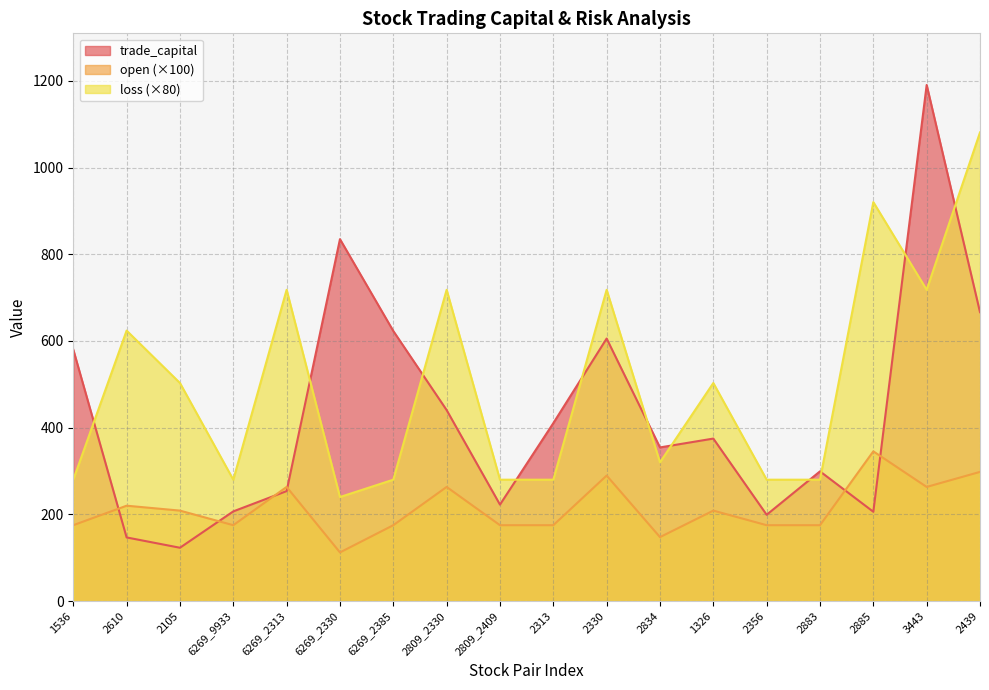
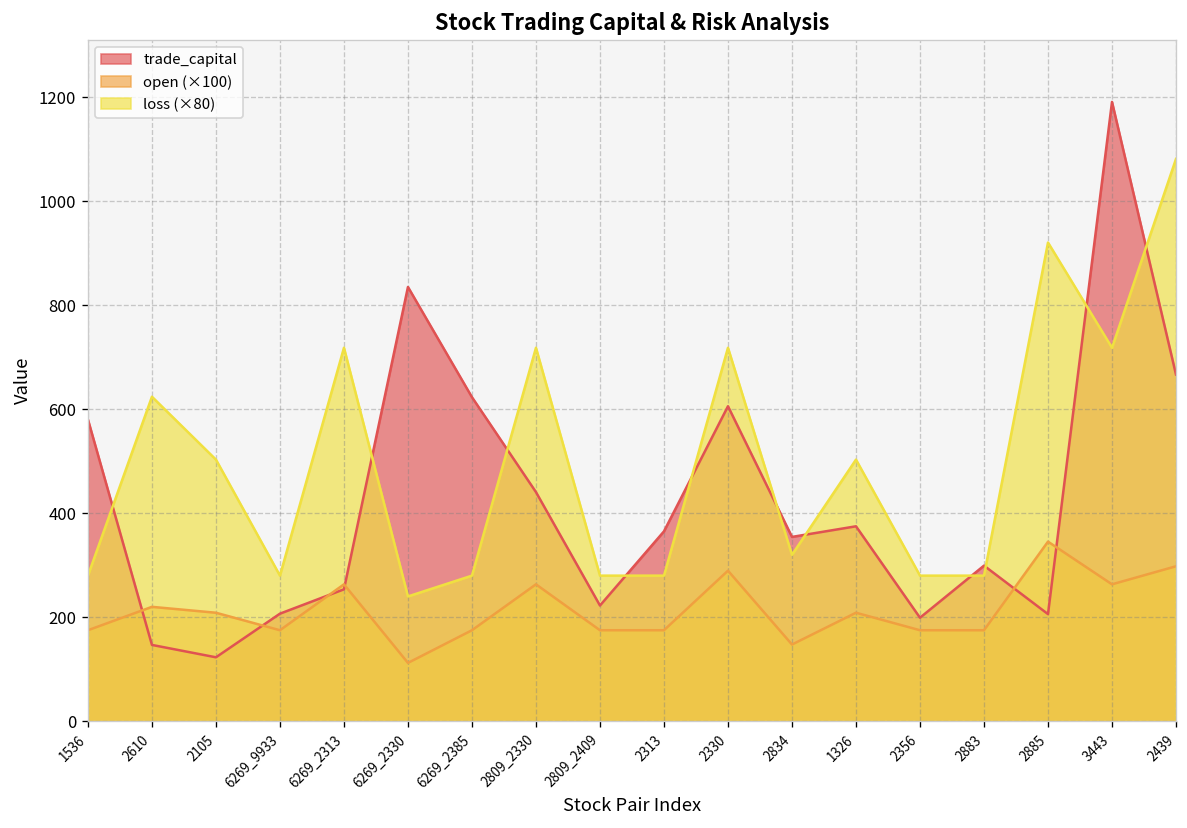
trade_capital, 2313: 410 -> 370
